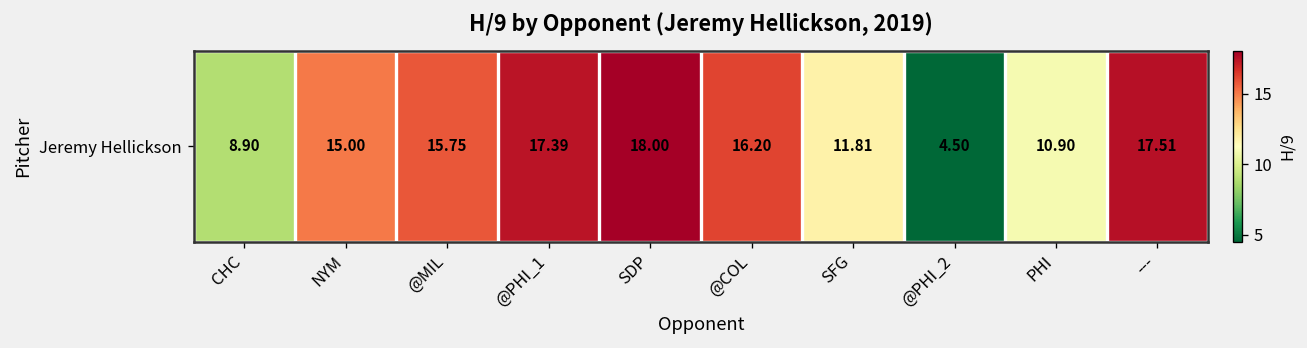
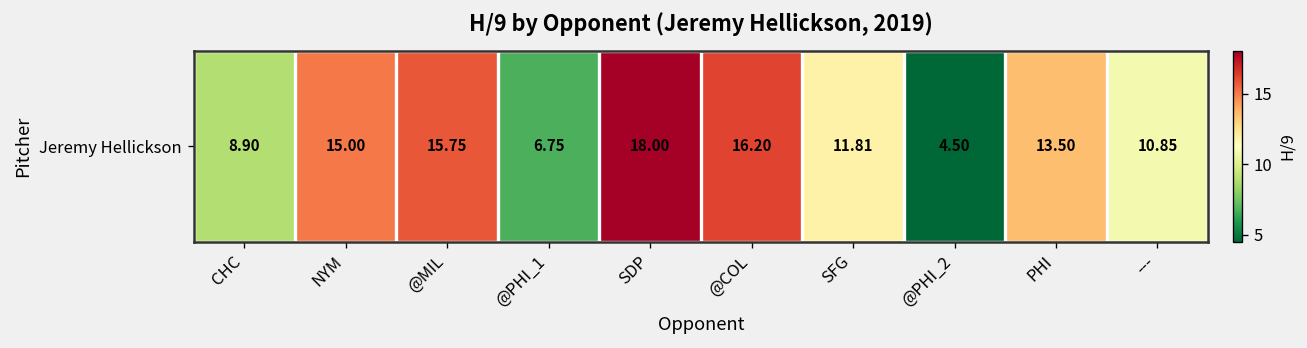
Jeremy Hellickson, @PHI_1: 17.39 -> 6.75
Jeremy Hellickson, PHI: 10.90 -> 13.50
Jeremy Hellickson, ---: 17.51 -> 10.85
